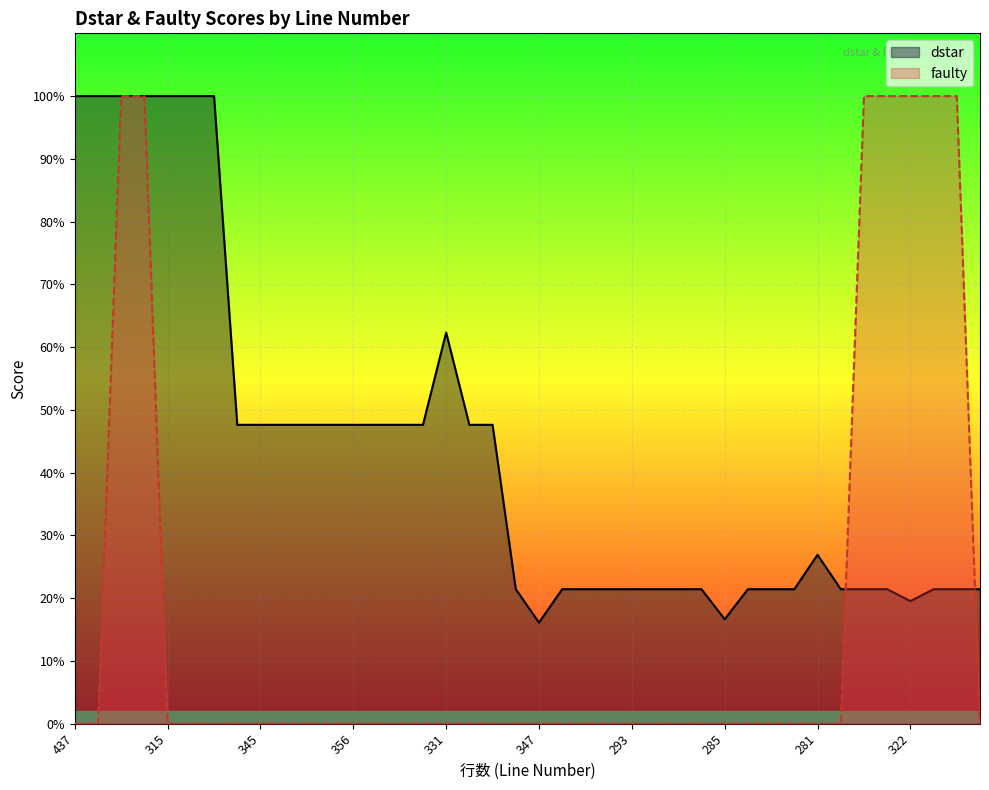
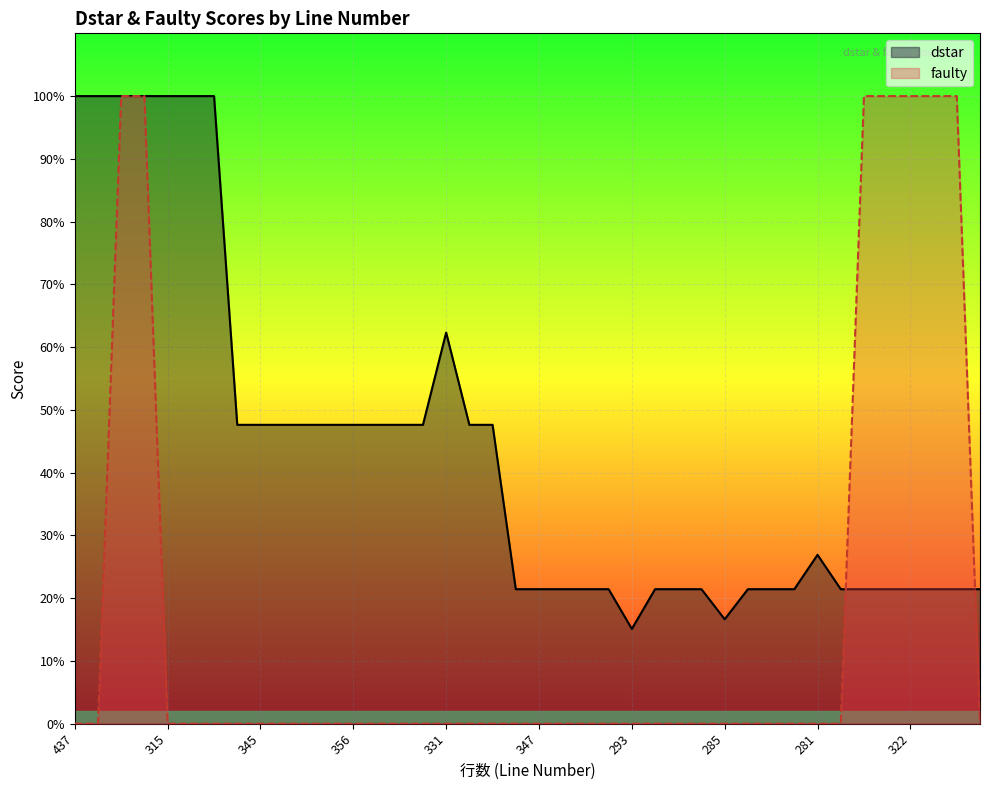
dstar, 347: 16% -> 21%
dstar, 293: 21% -> 15%
dstar, 322: 20% -> 21%
